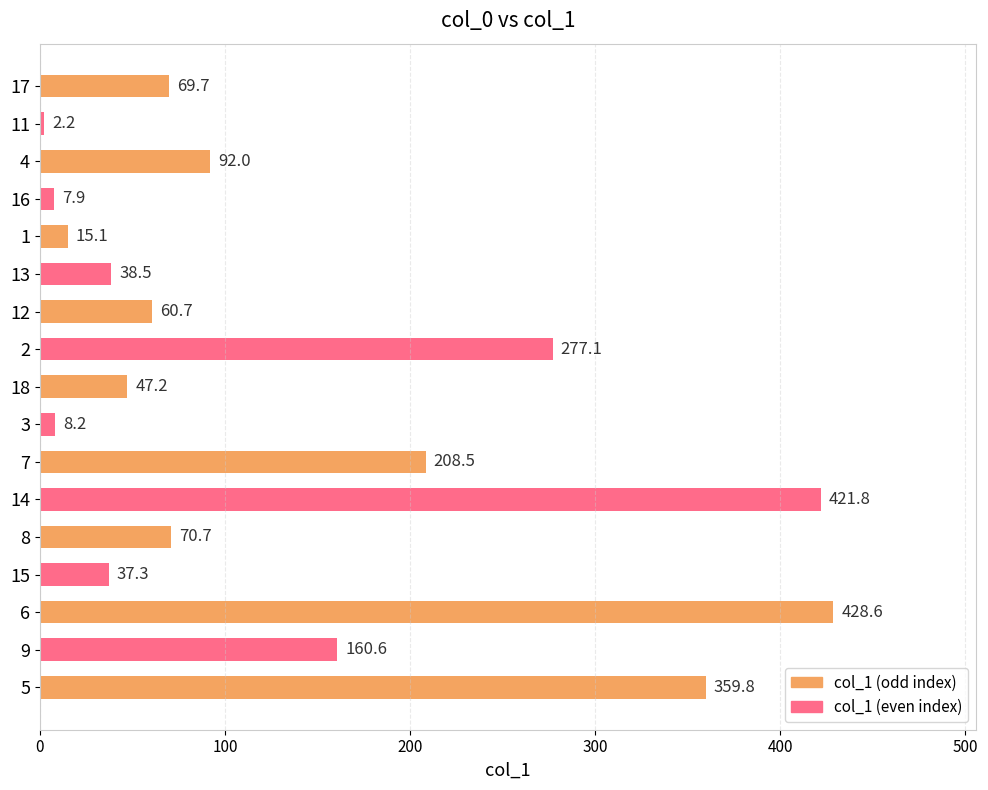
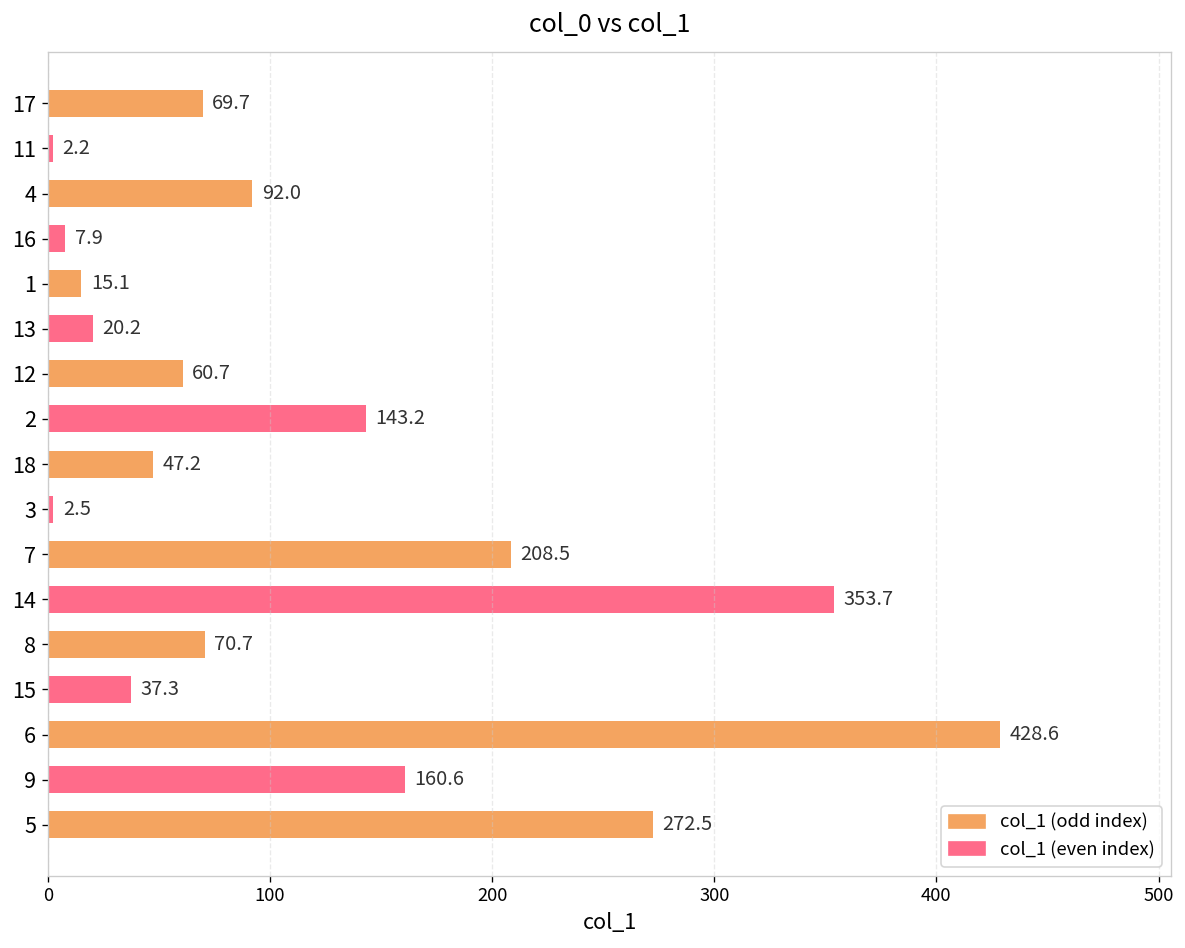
13: 38.5 -> 20.2
2: 277.1 -> 143.2
3: 8.2 -> 2.5
14: 421.8 -> 353.7
5: 359.8 -> 272.5
